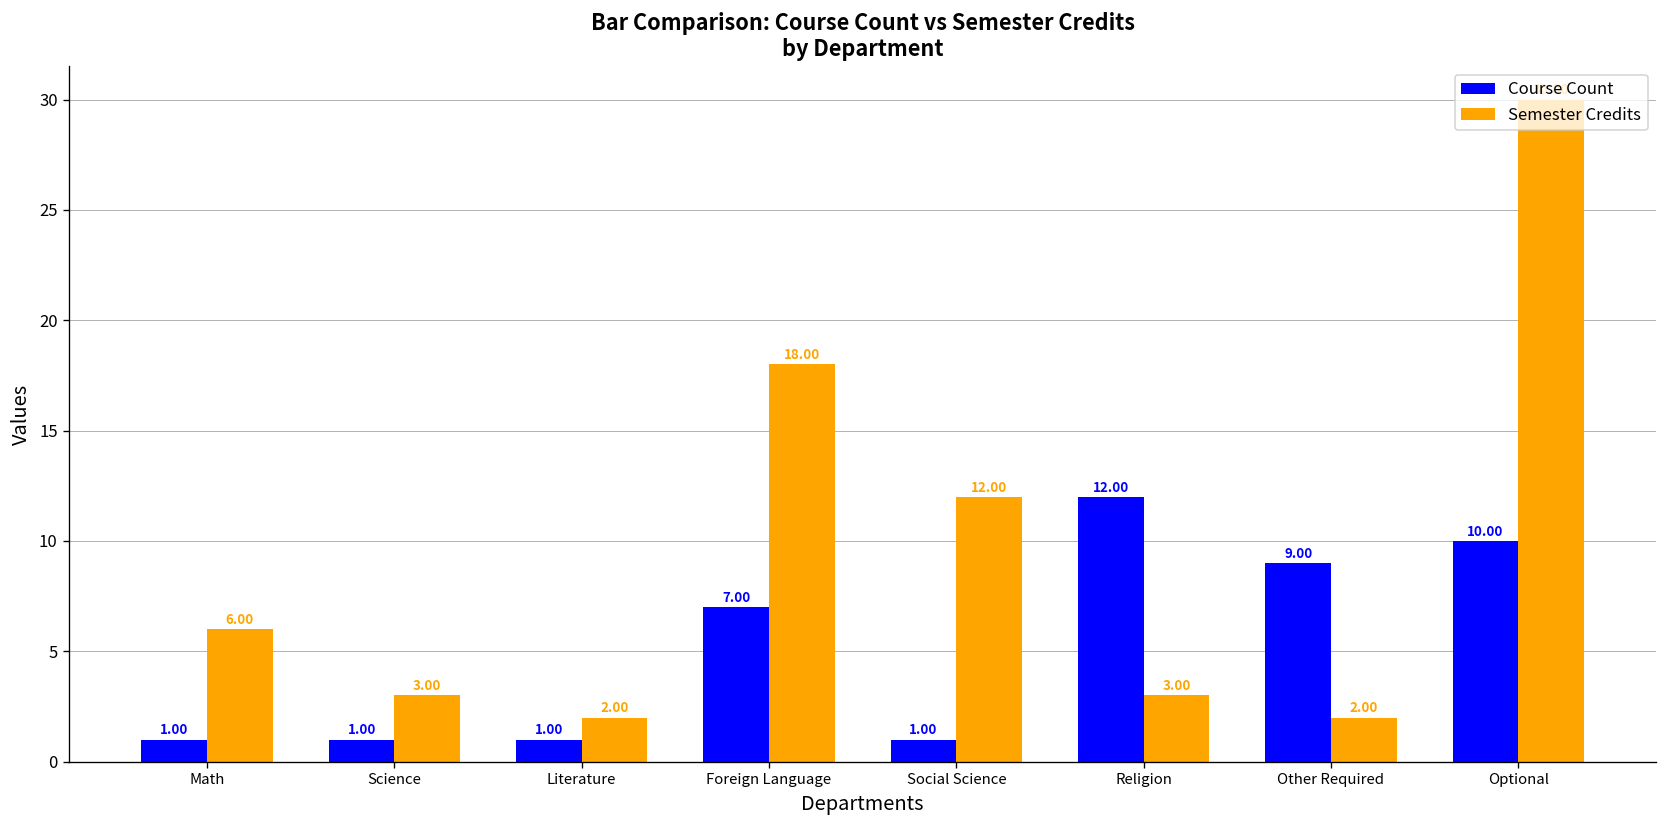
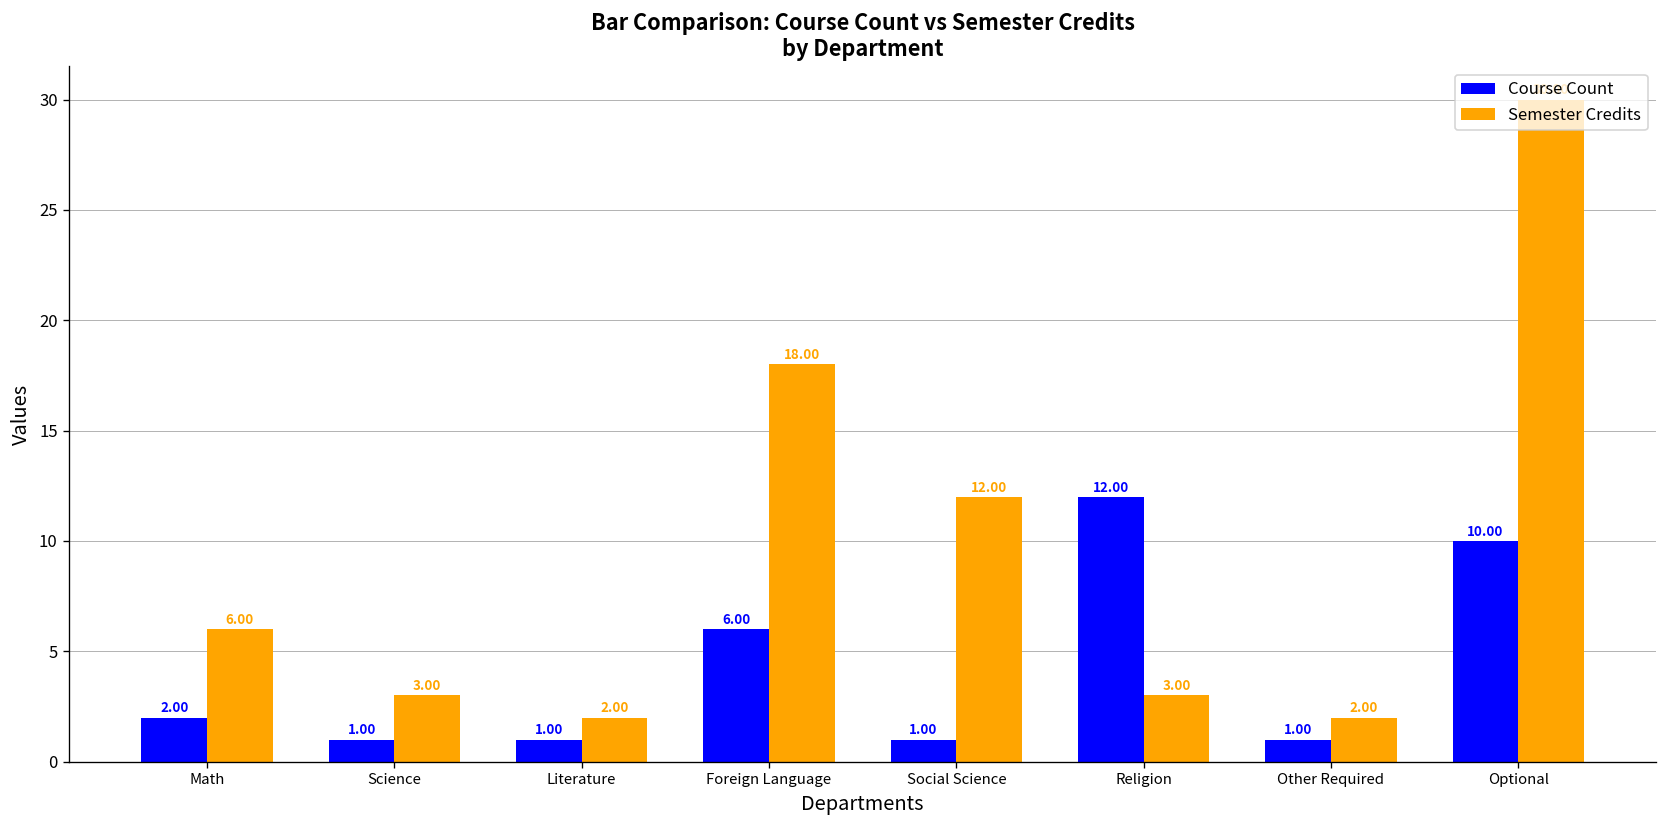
Course Count, Math: 1.00 -> 2.00
Course Count, Foreign Language: 7.00 -> 6.00
Course Count, Other Required: 9.00 -> 1.00
